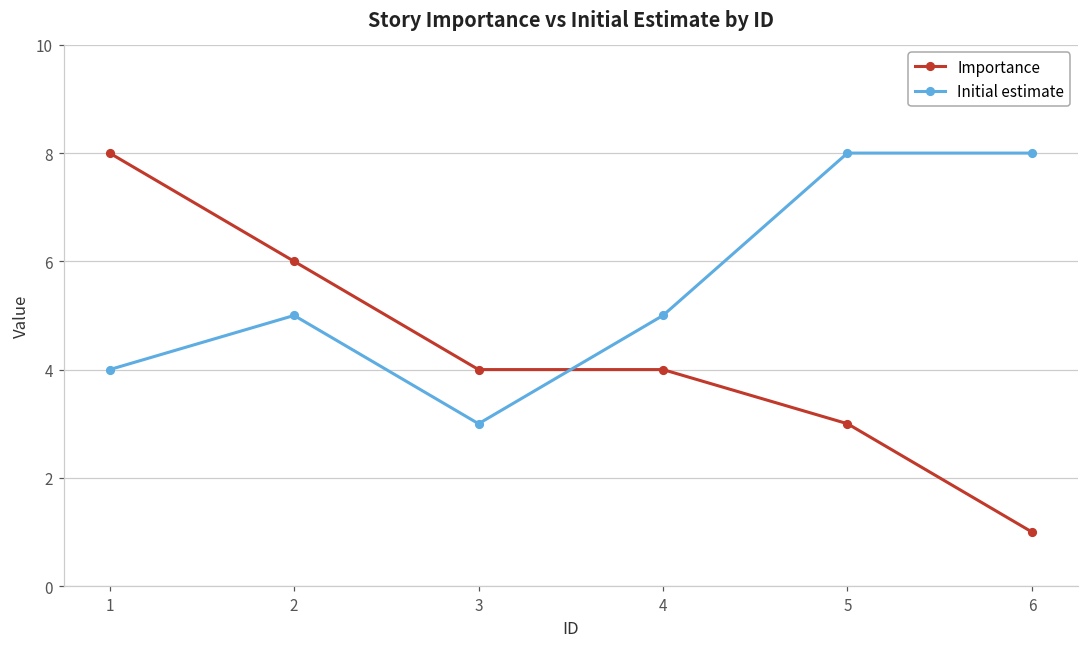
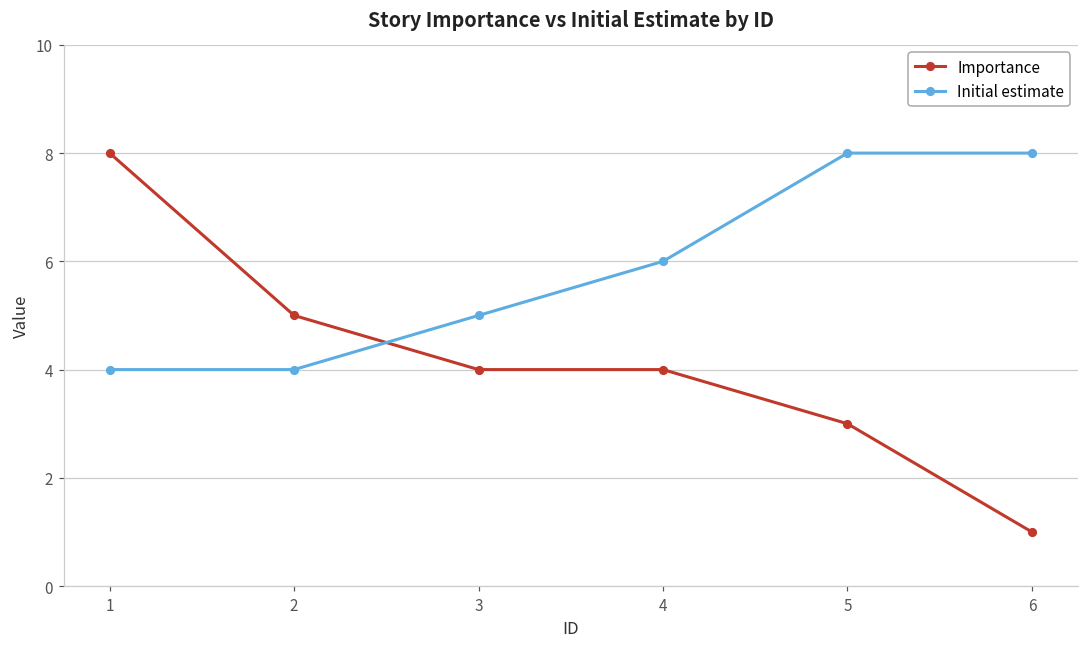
Importance, 2: 6 -> 5
Initial estimate, 2: 5 -> 4
Initial estimate, 3: 3 -> 5
Initial estimate, 4: 5 -> 6
